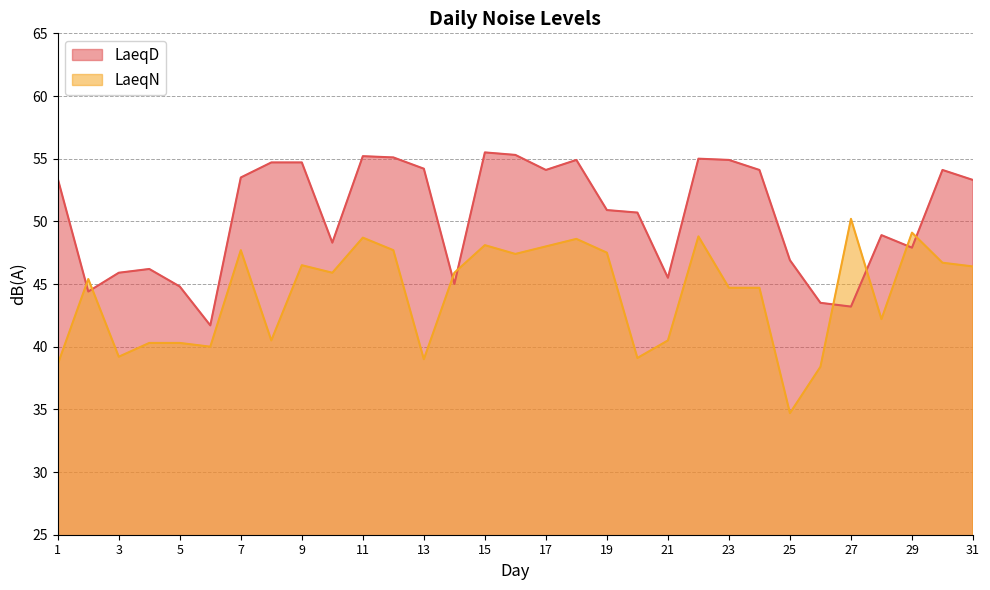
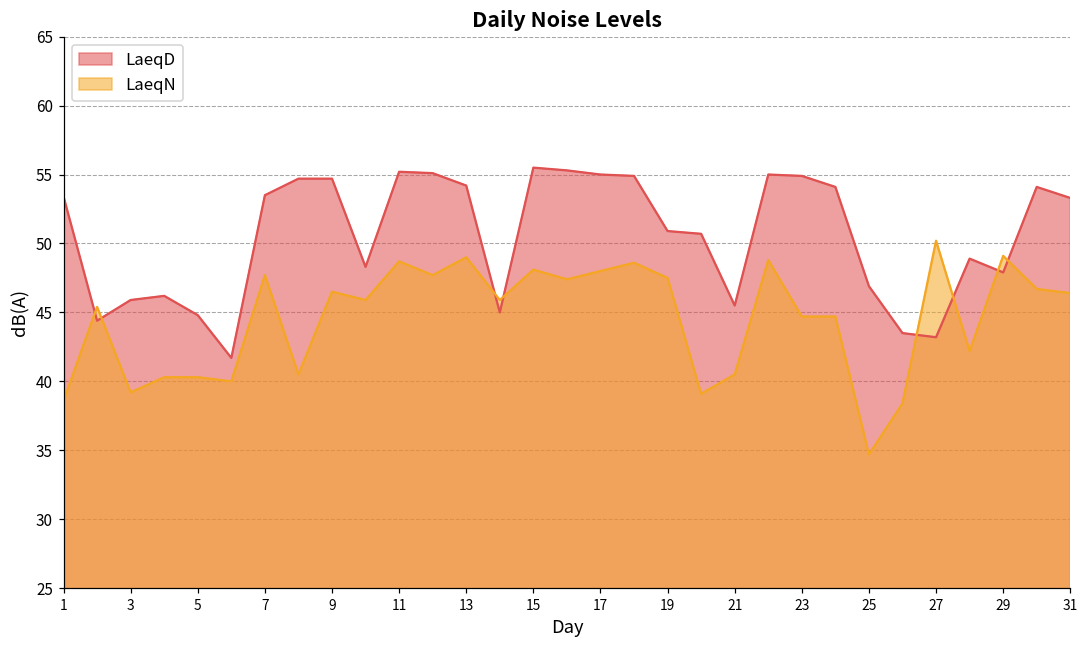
LaeqN, 13: 39 -> 49
LaeqD, 17: 54.1 -> 55.0
